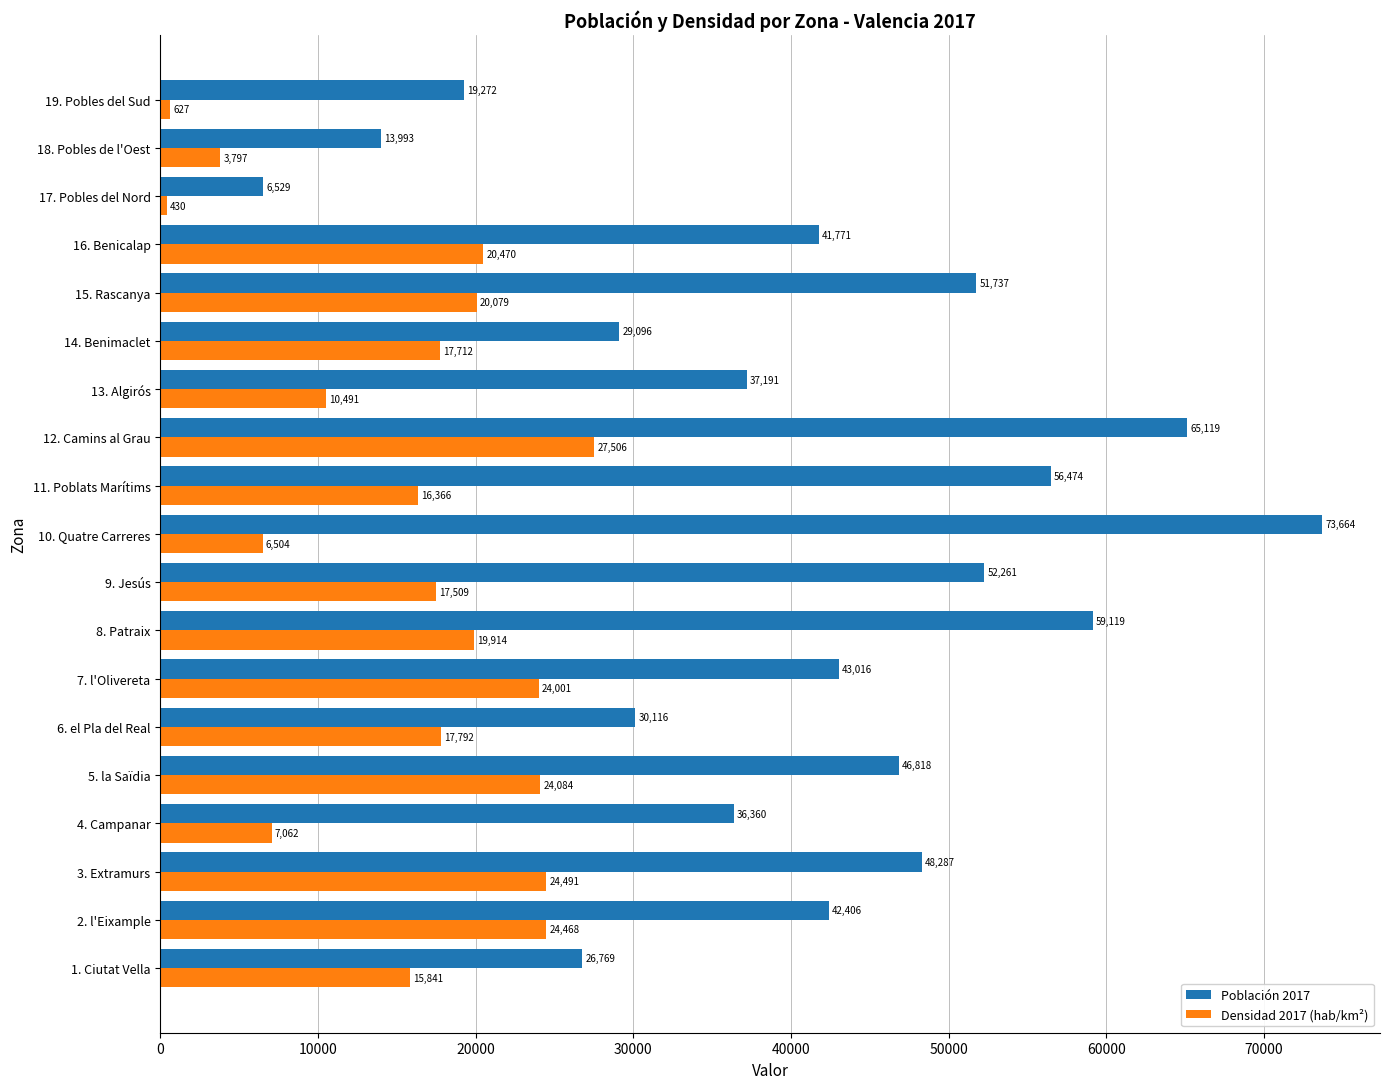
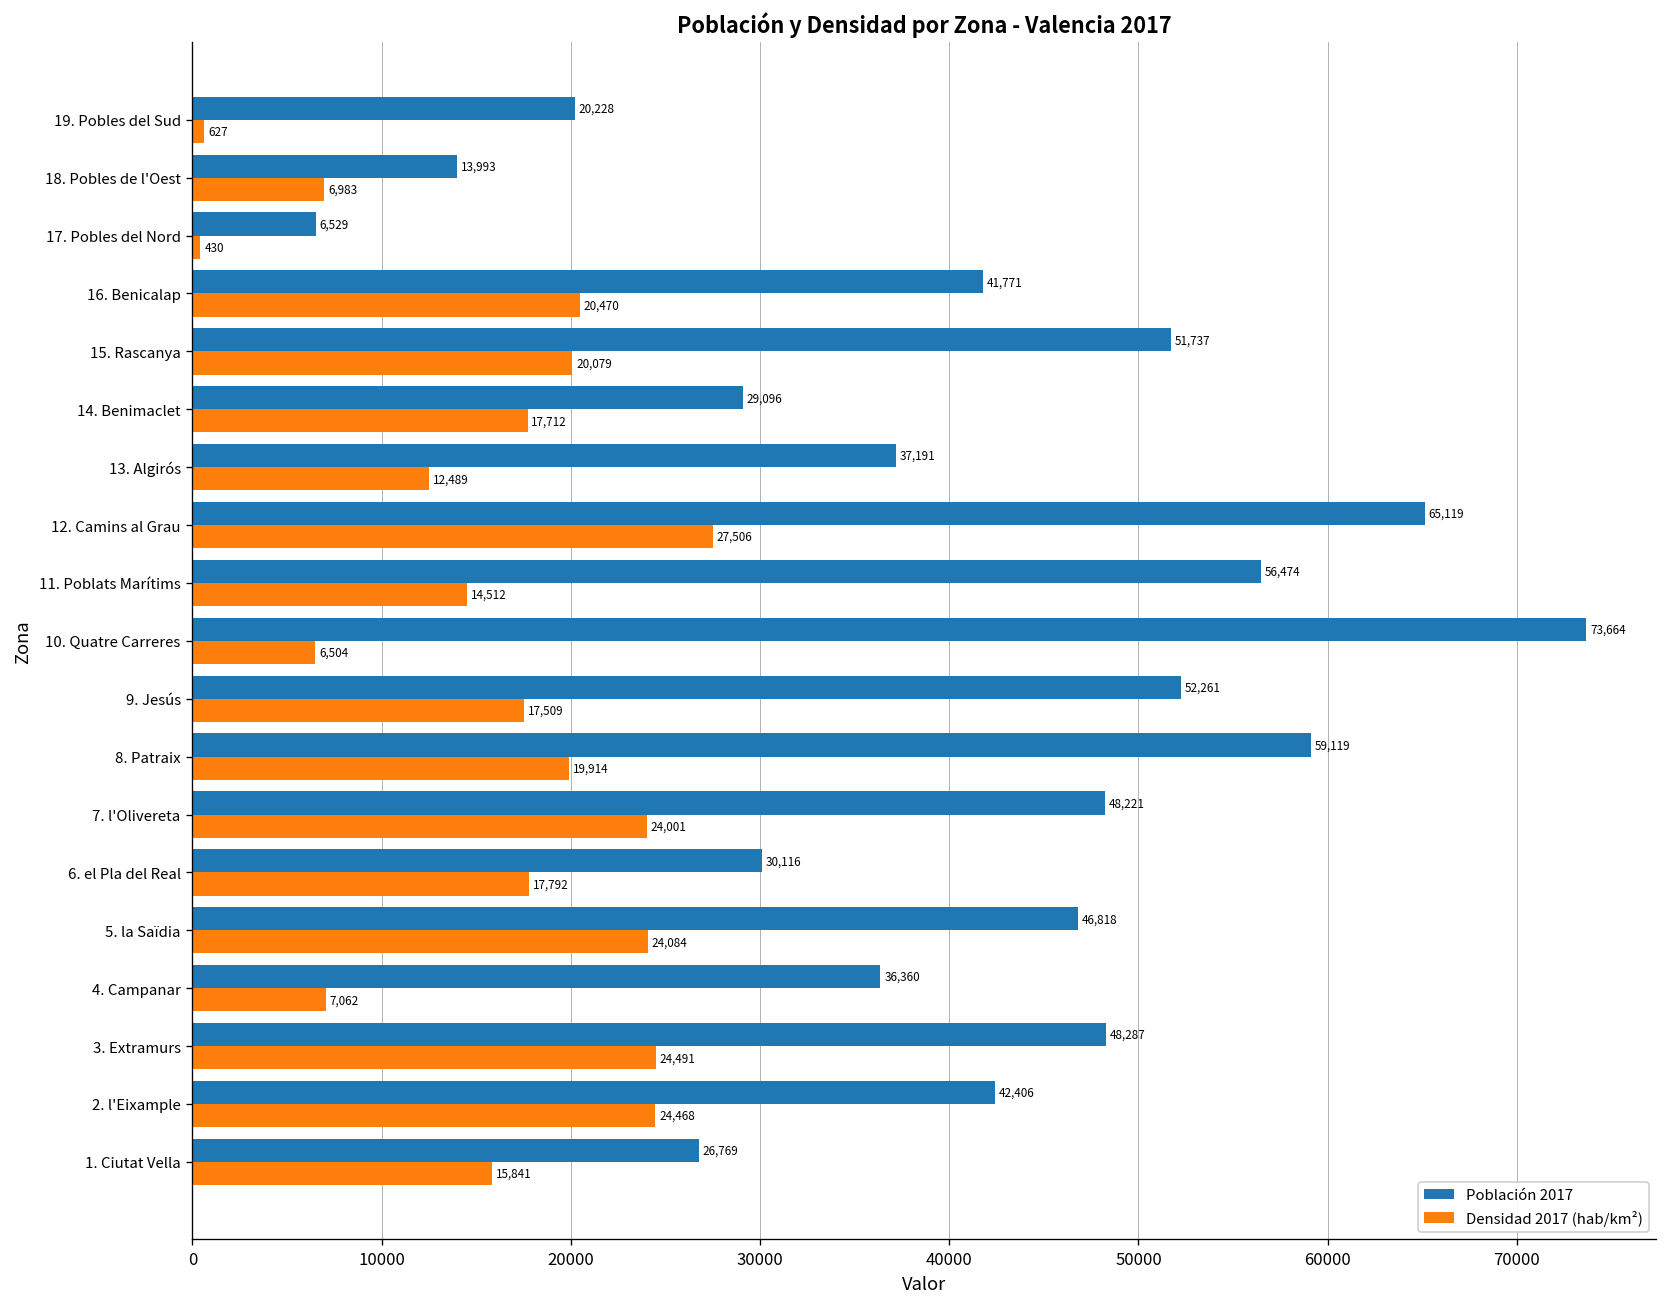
Población 2017, 19. Pobles del Sud: 19,272 -> 20,228
Densidad 2017 (hab/km²), 18. Pobles de l'Oest: 3,797 -> 6,983
Densidad 2017 (hab/km²), 13. Algirós: 10,491 -> 12,489
Densidad 2017 (hab/km²), 11. Poblats Marítims: 16,366 -> 14,512
Población 2017, 7. l'Olivereta: 43,016 -> 48,221
